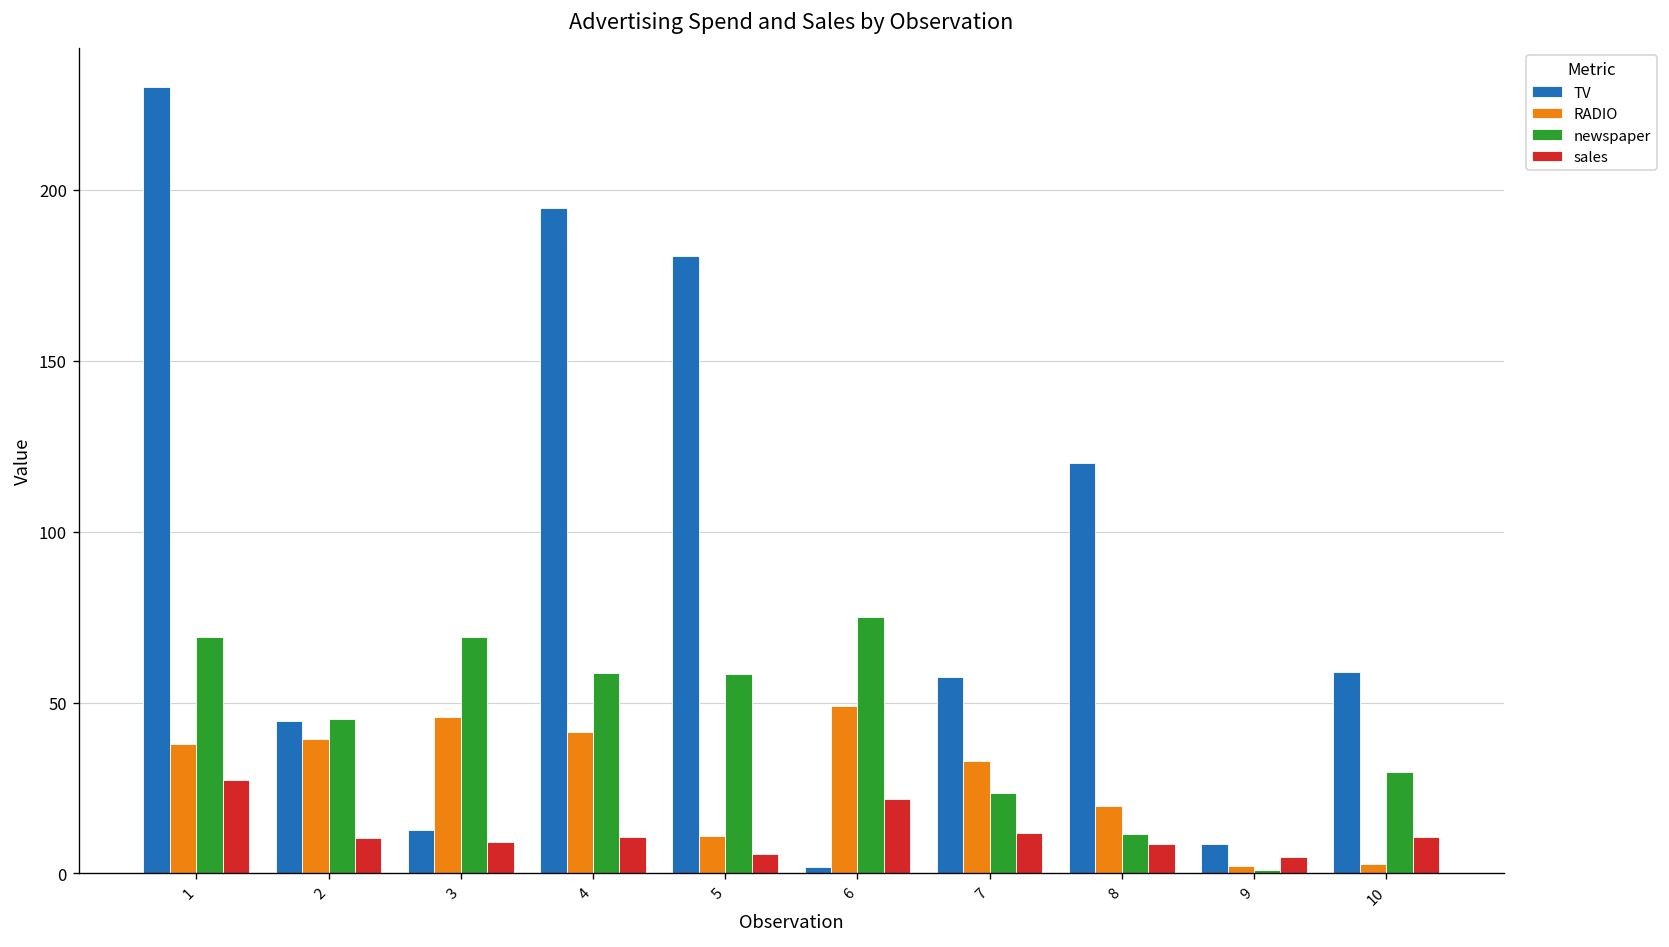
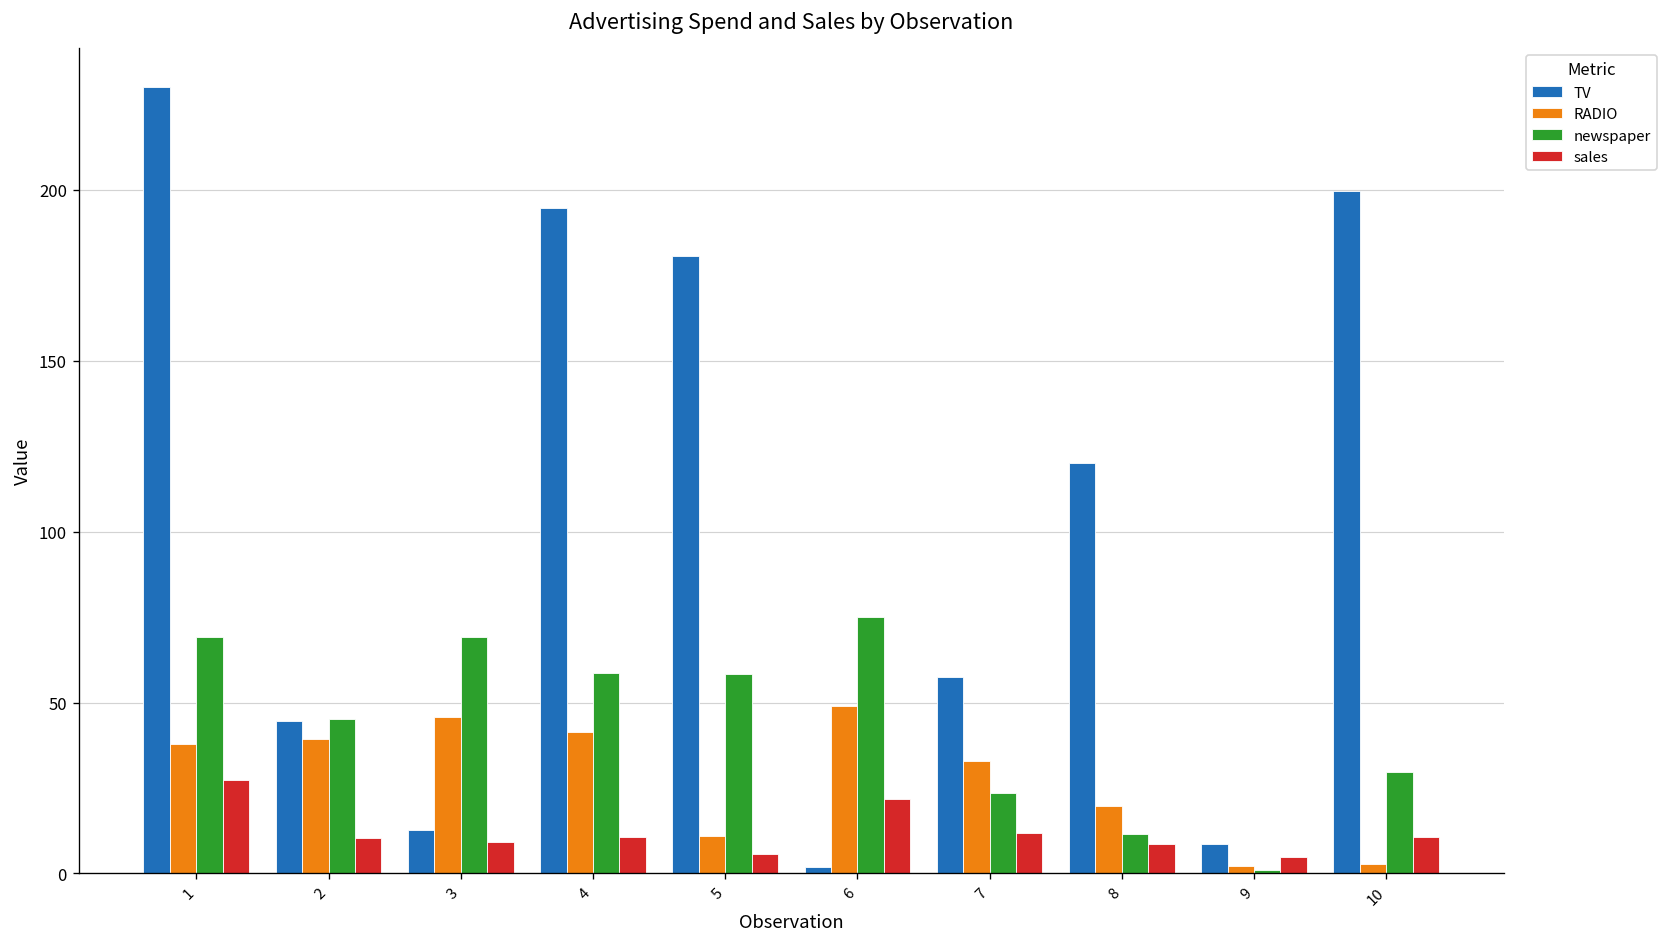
TV, 10: 59 -> 200
